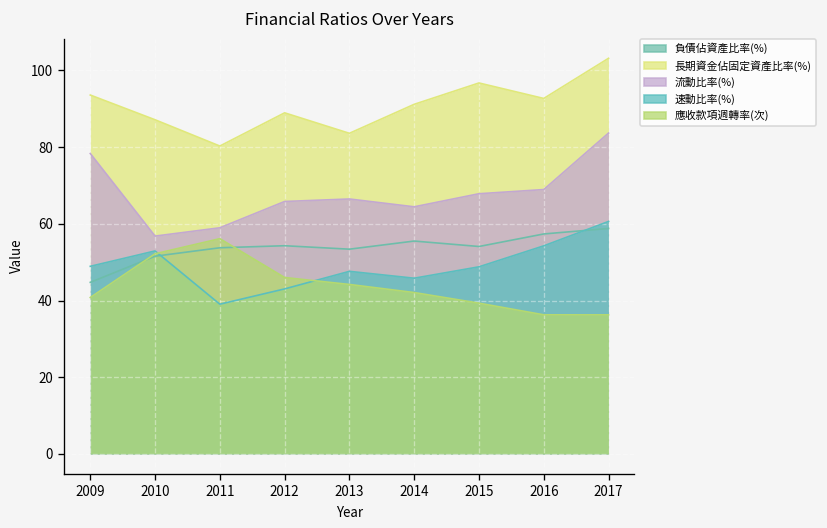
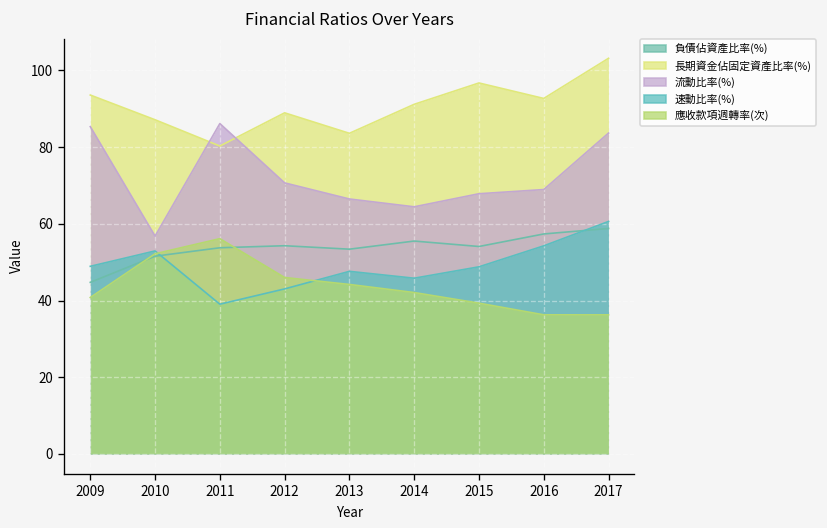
流動比率(%), 2009: 78 -> 85
流動比率(%), 2011: 59 -> 86
流動比率(%), 2012: 66 -> 71
